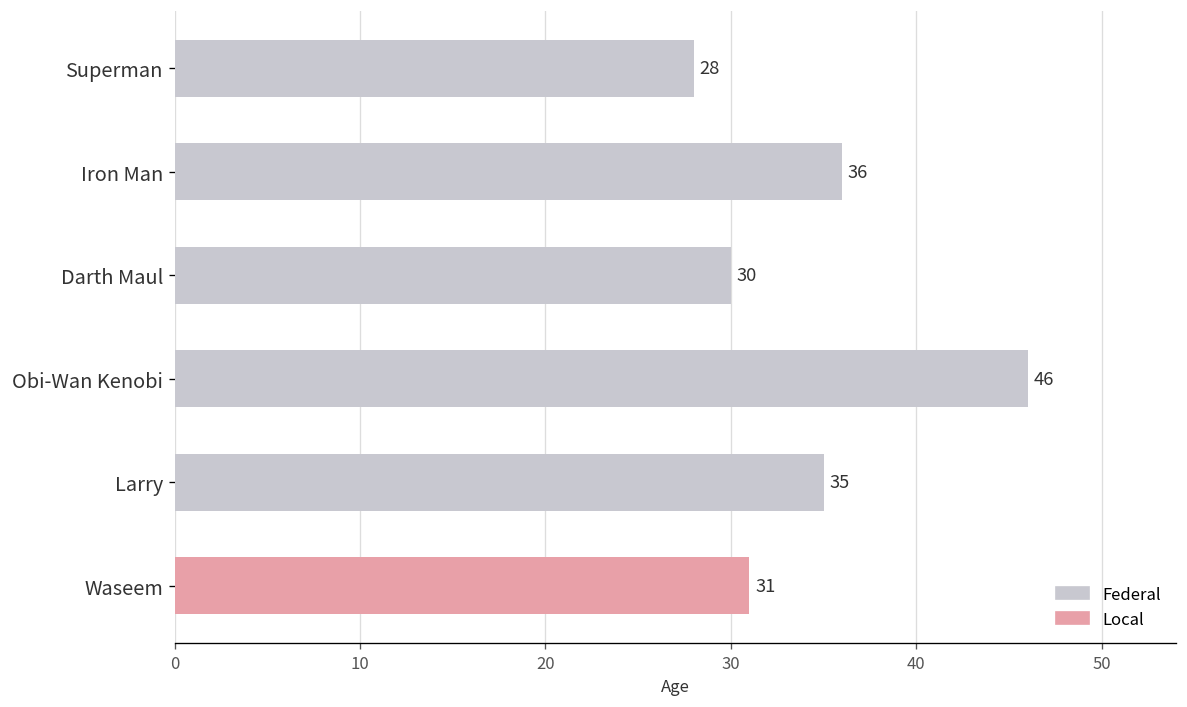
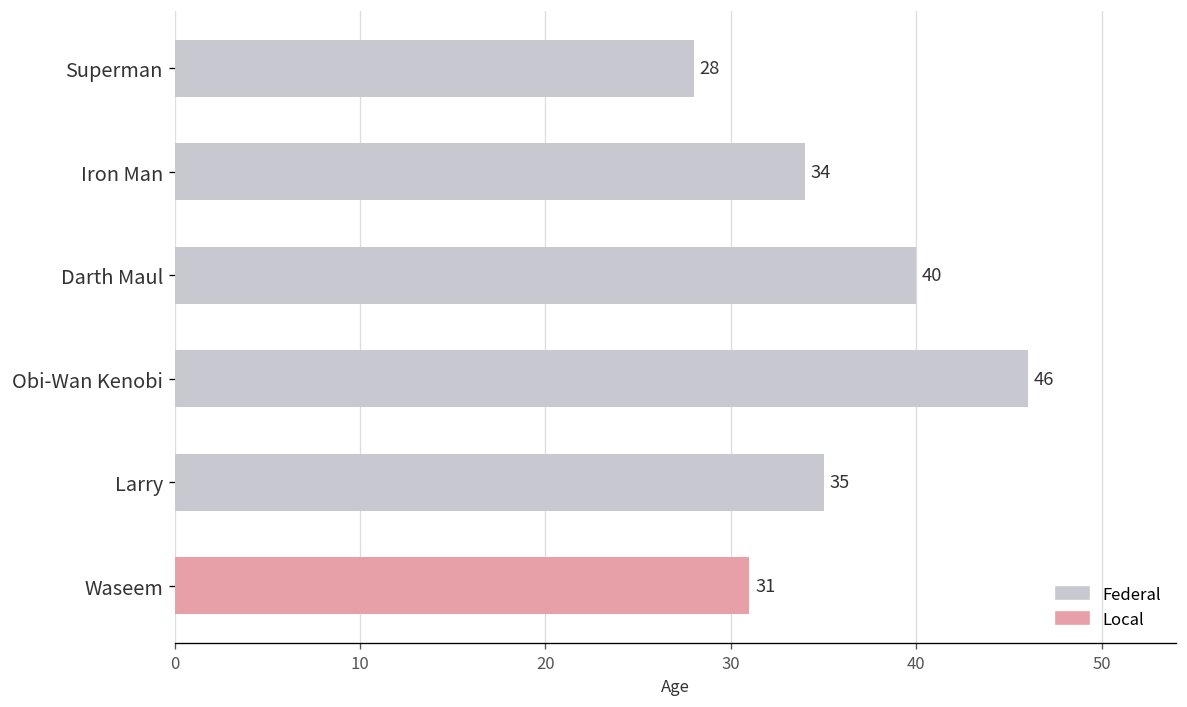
Iron Man: 36 -> 34
Darth Maul: 30 -> 40
